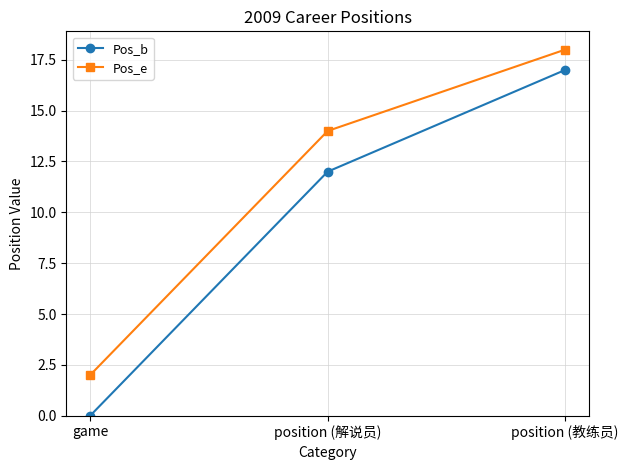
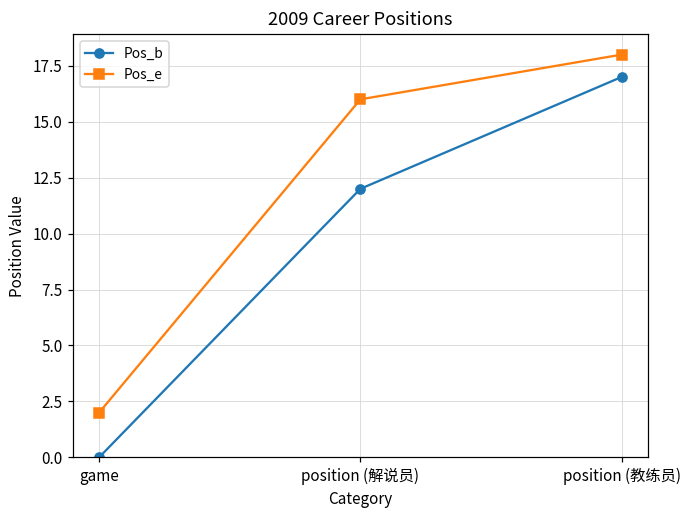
Pos_e, position (解说员): 14 -> 16
